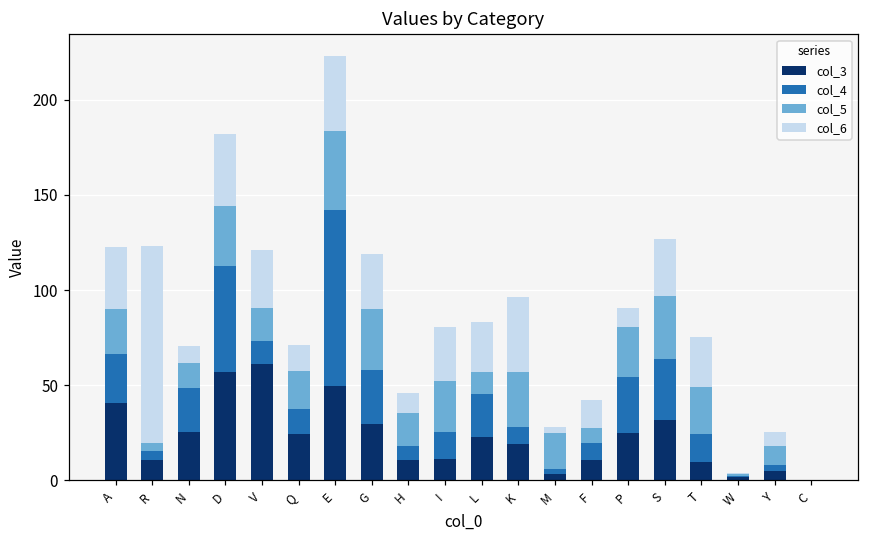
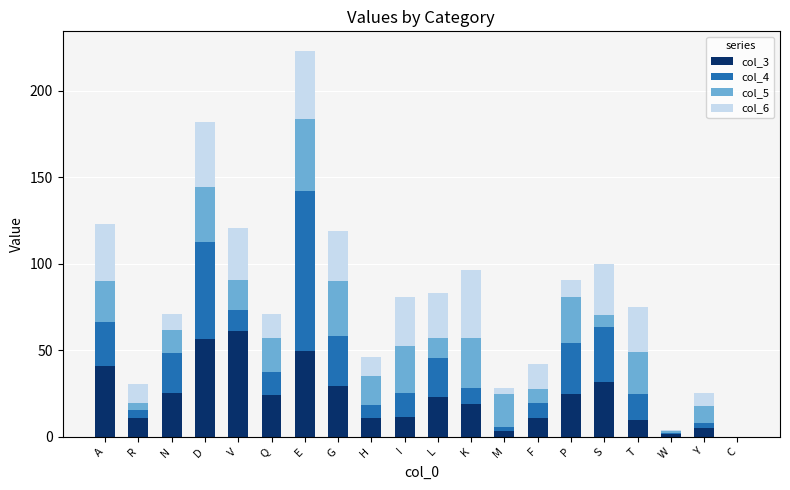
col_6, R: 103 -> 11
col_5, S: 34 -> 7
